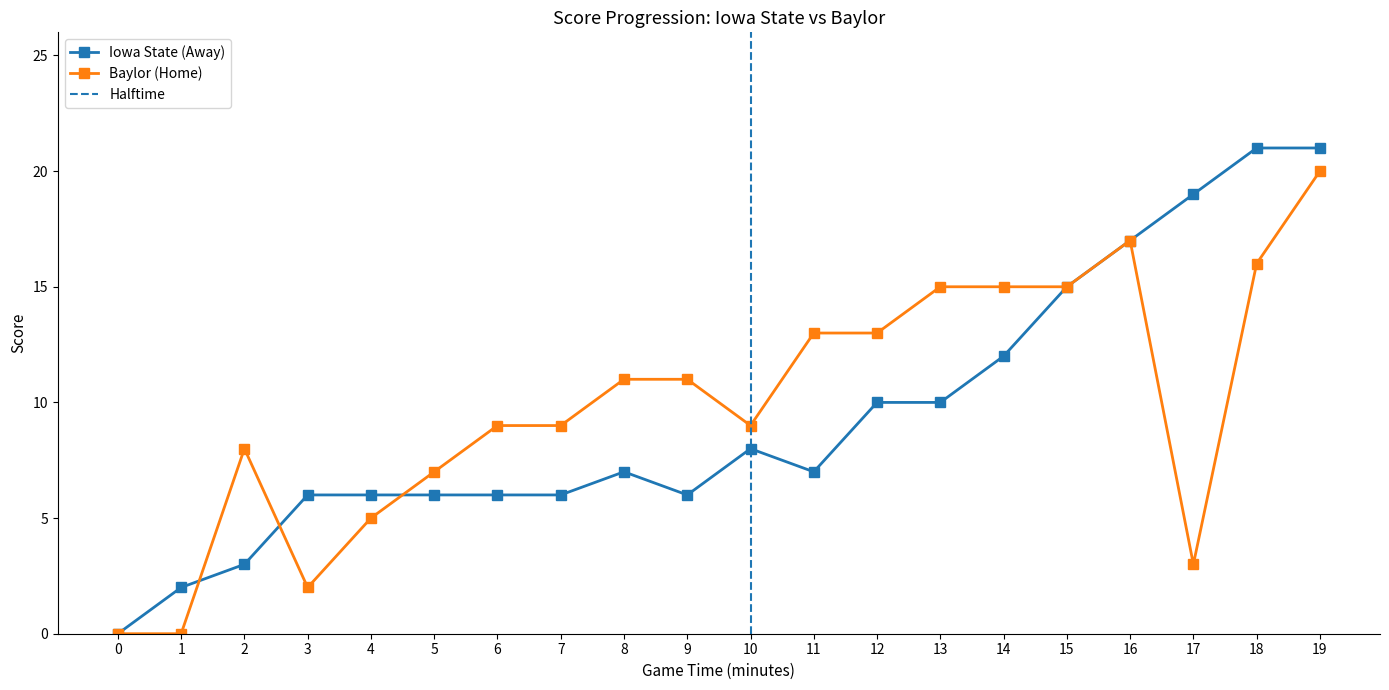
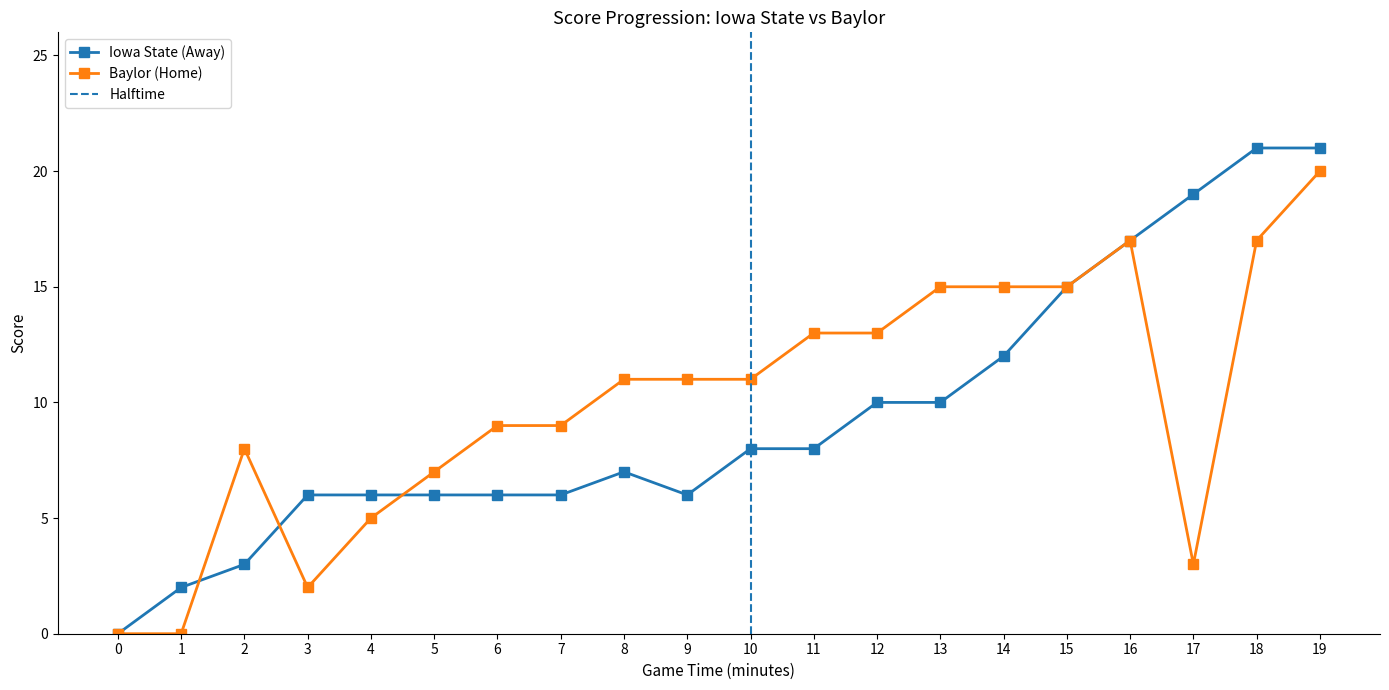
Baylor (Home), 10: 9 -> 11
Iowa State (Away), 11: 7 -> 8
Baylor (Home), 18: 16 -> 17
